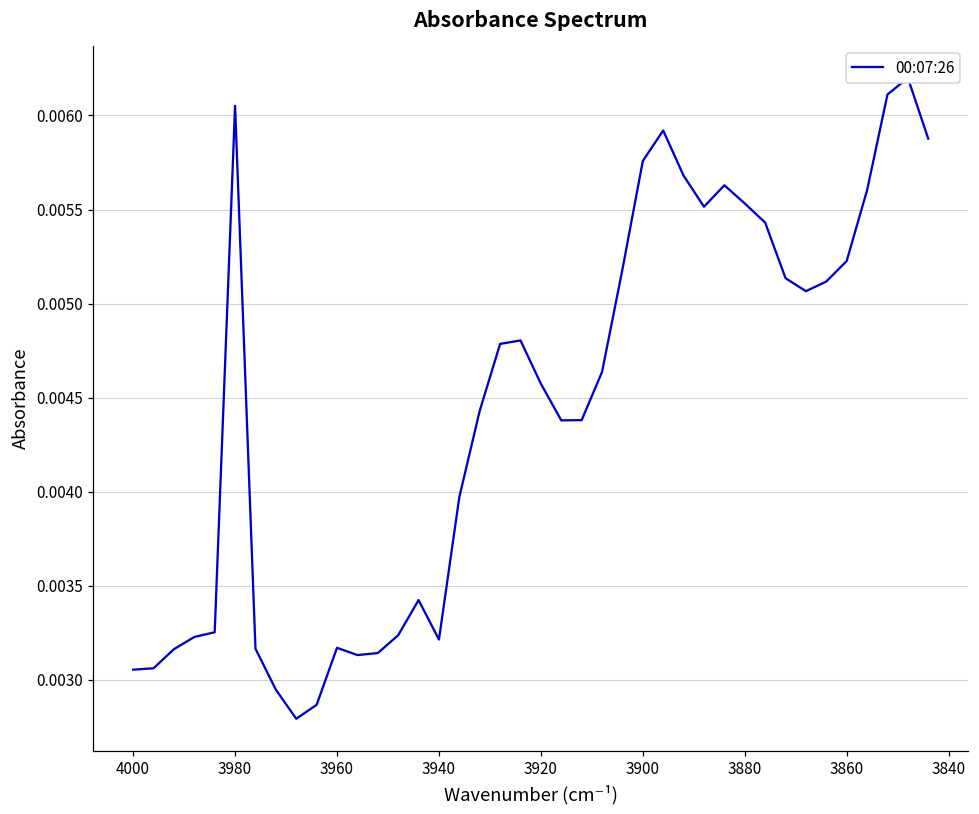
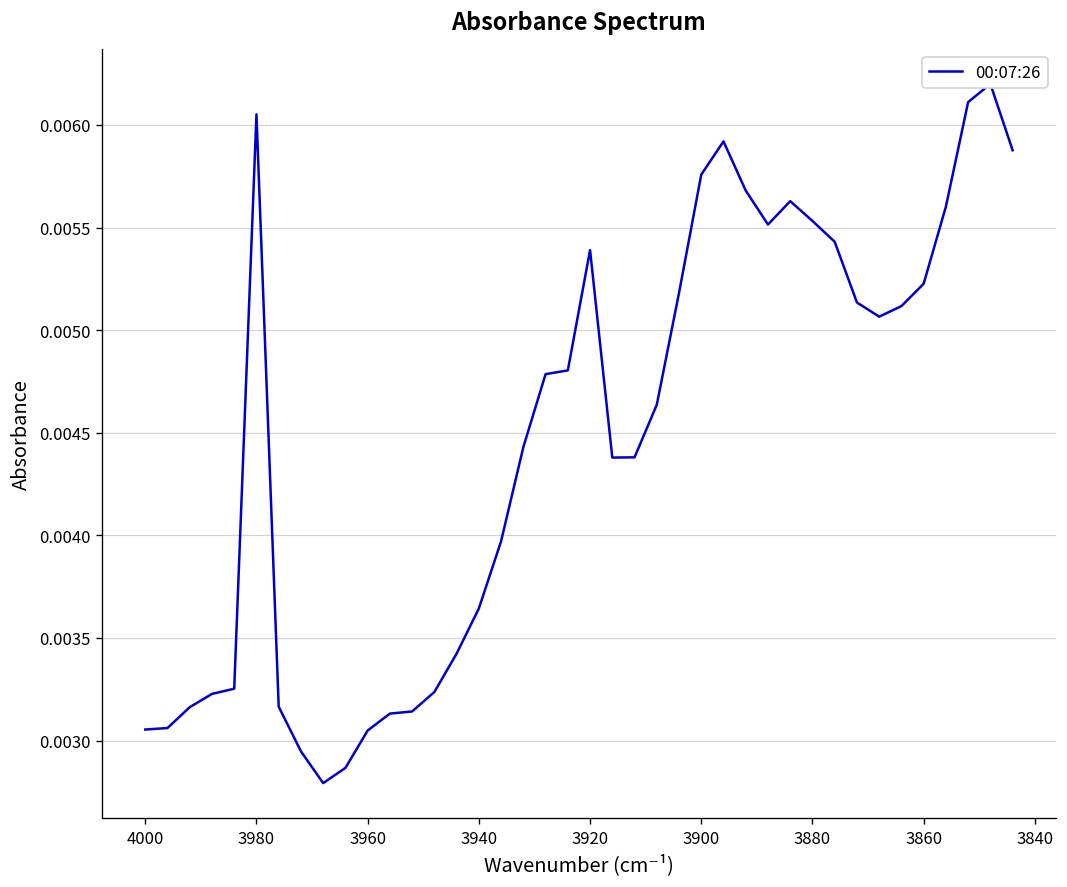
3960: 0.00317 -> 0.00305
3940: 0.00321 -> 0.00364
3920: 0.00457 -> 0.00539
